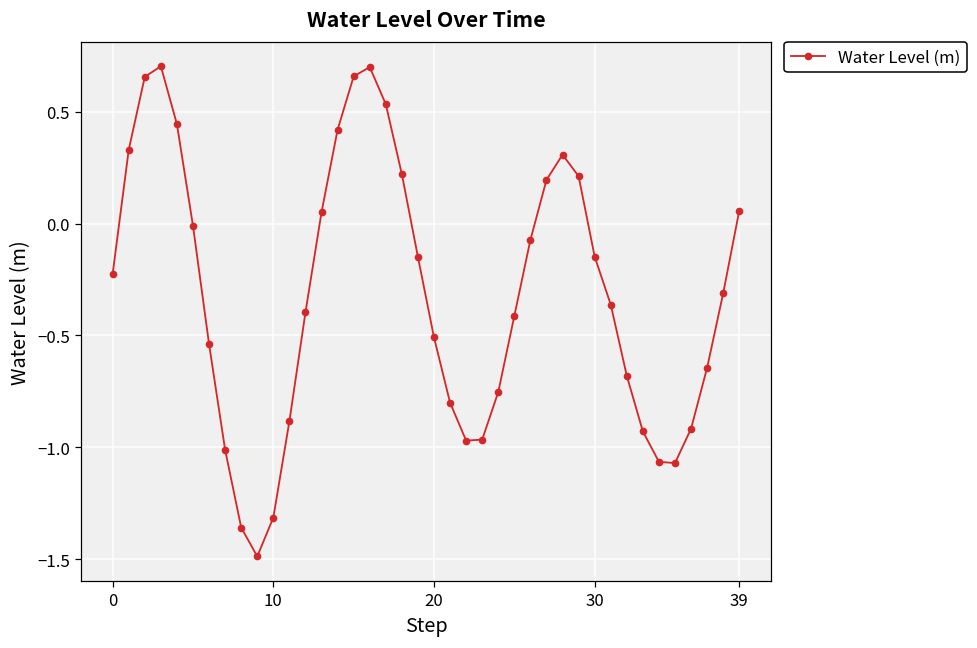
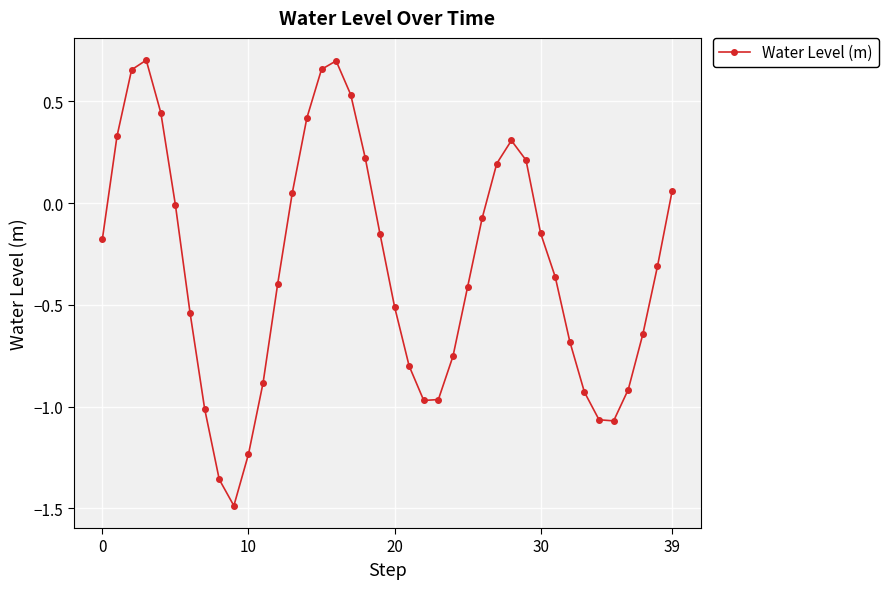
0: -0.22 -> -0.18
10: -1.31 -> -1.23
